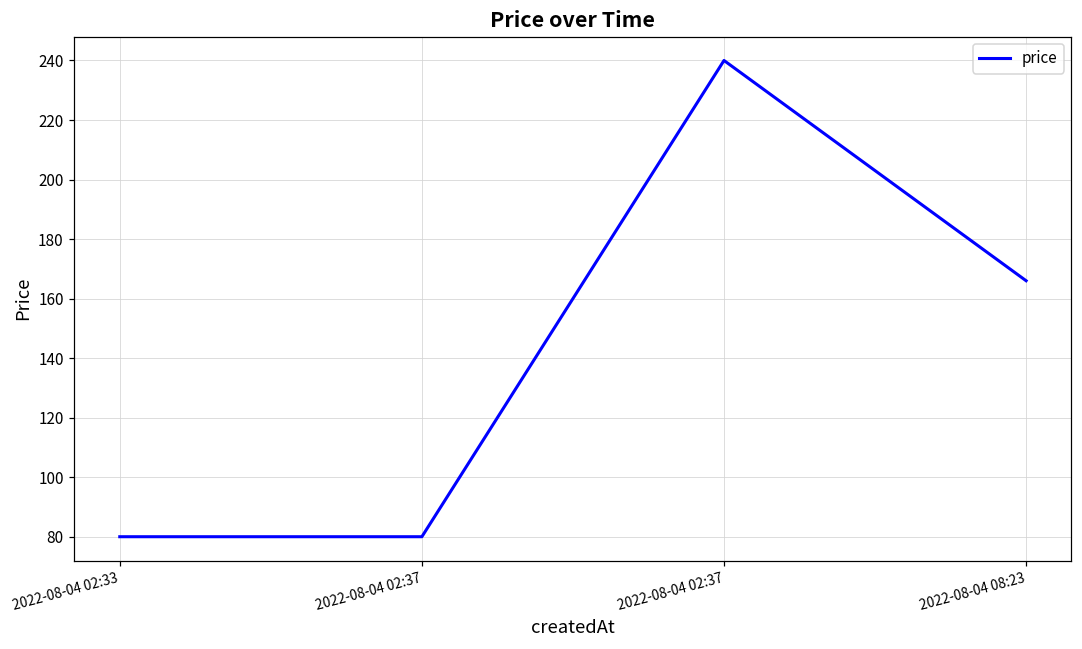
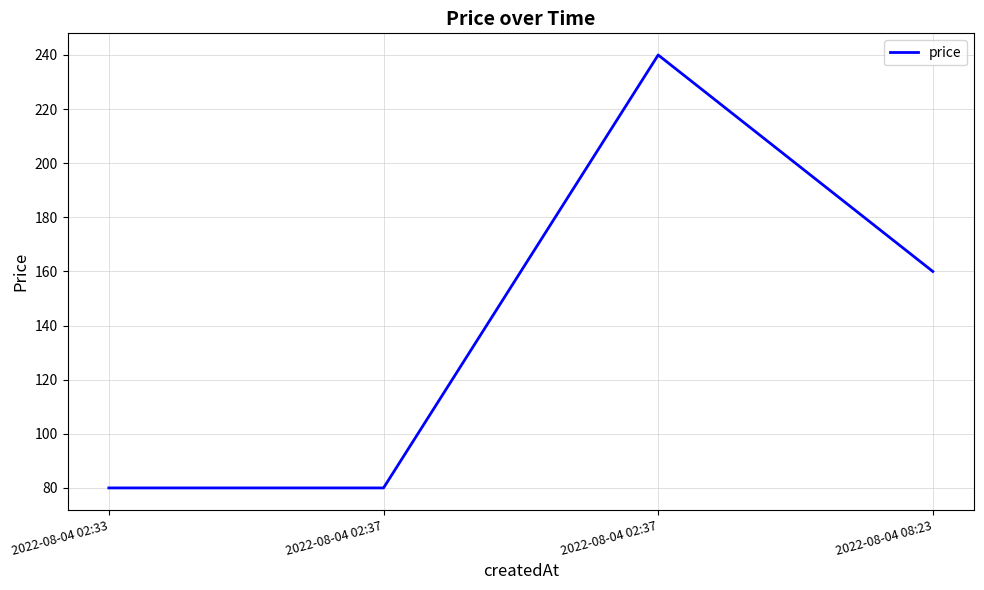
2022-08-04 08:23: 166 -> 160
